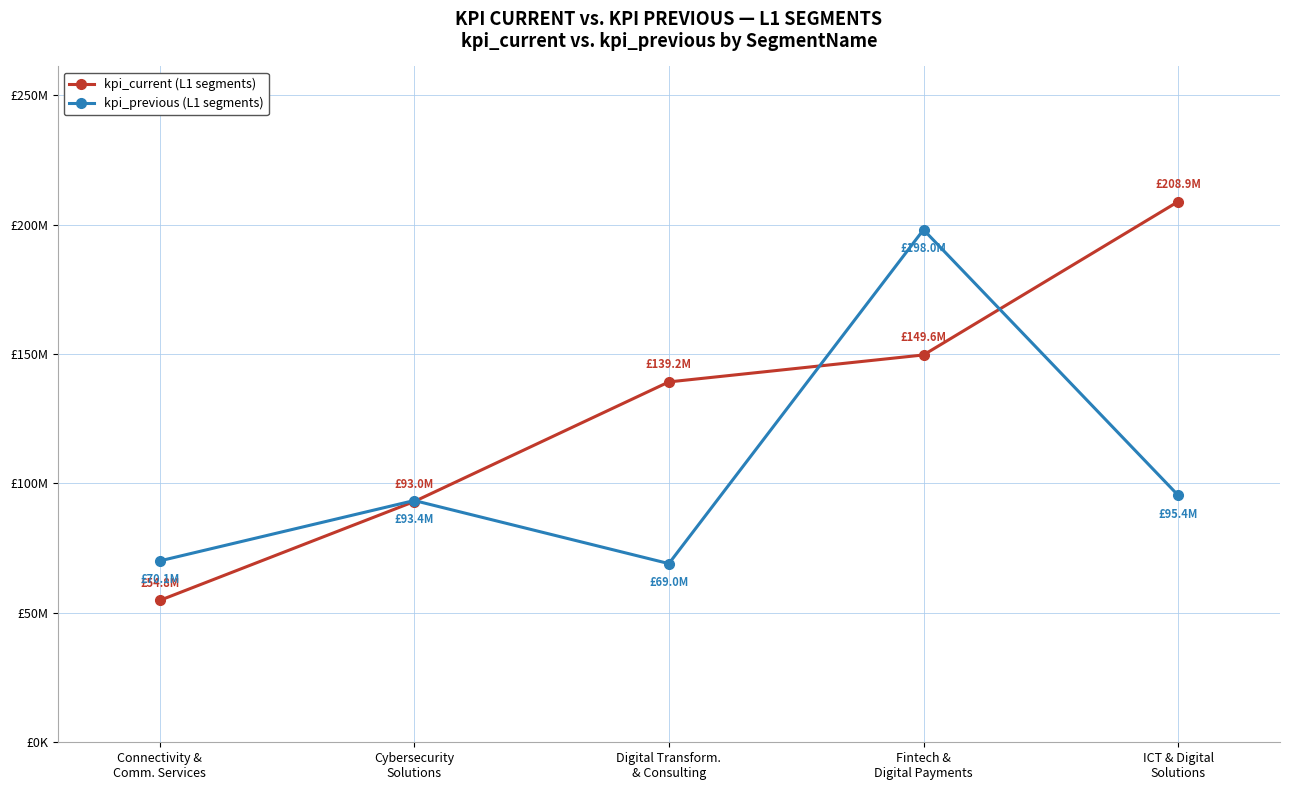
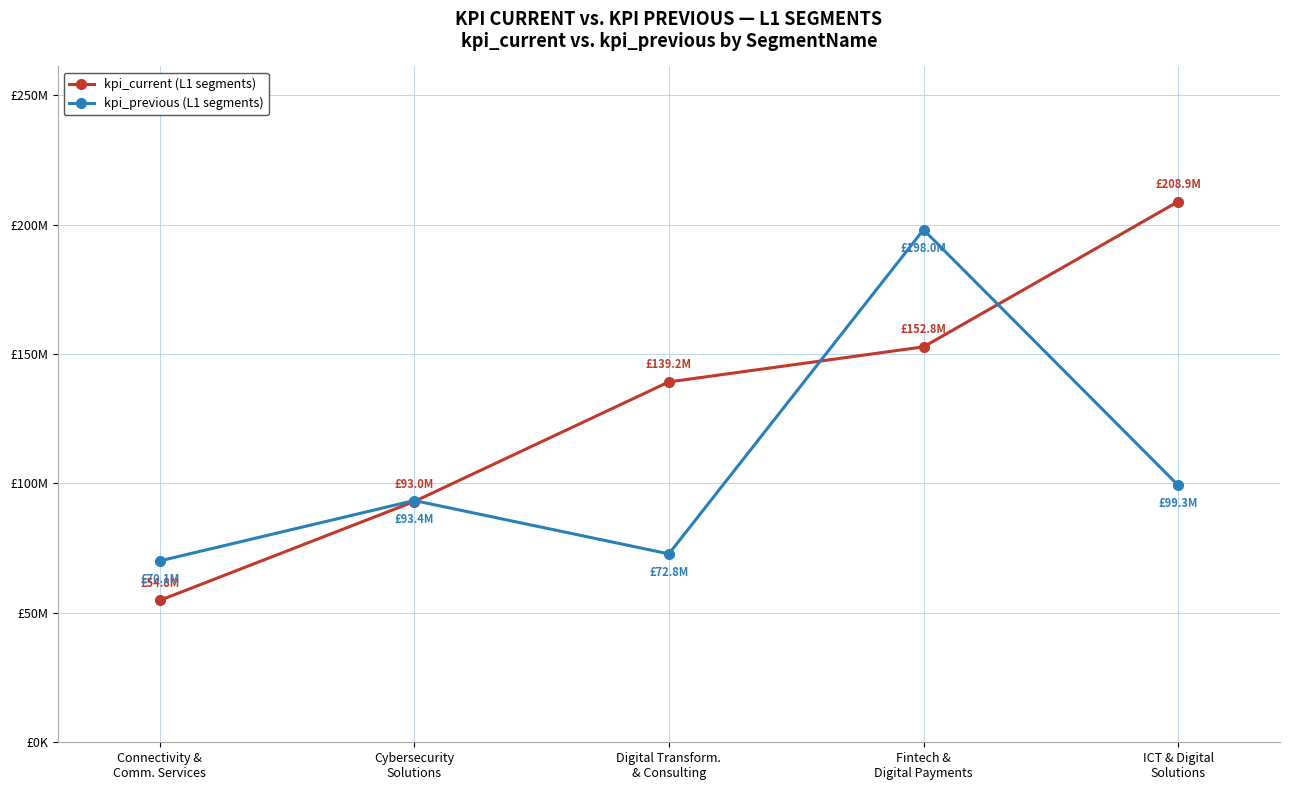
kpi_previous (L1 segments), Digital Transform. & Consulting: £69.0M -> £72.8M
kpi_current (L1 segments), Fintech & Digital Payments: £149.6M -> £152.8M
kpi_previous (L1 segments), ICT & Digital Solutions: £95.4M -> £99.3M
